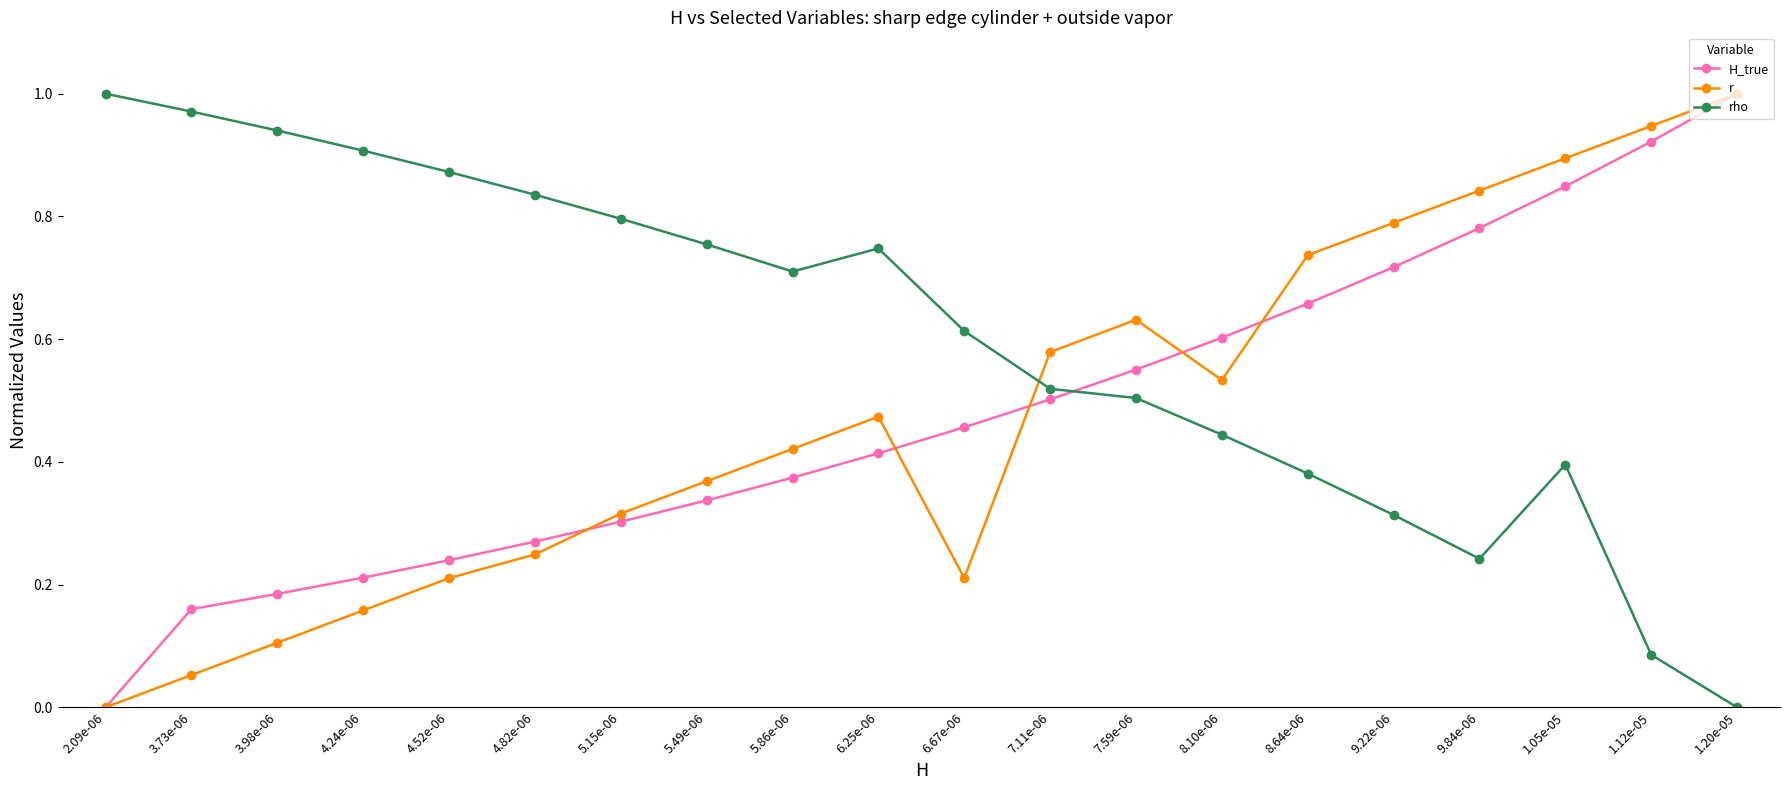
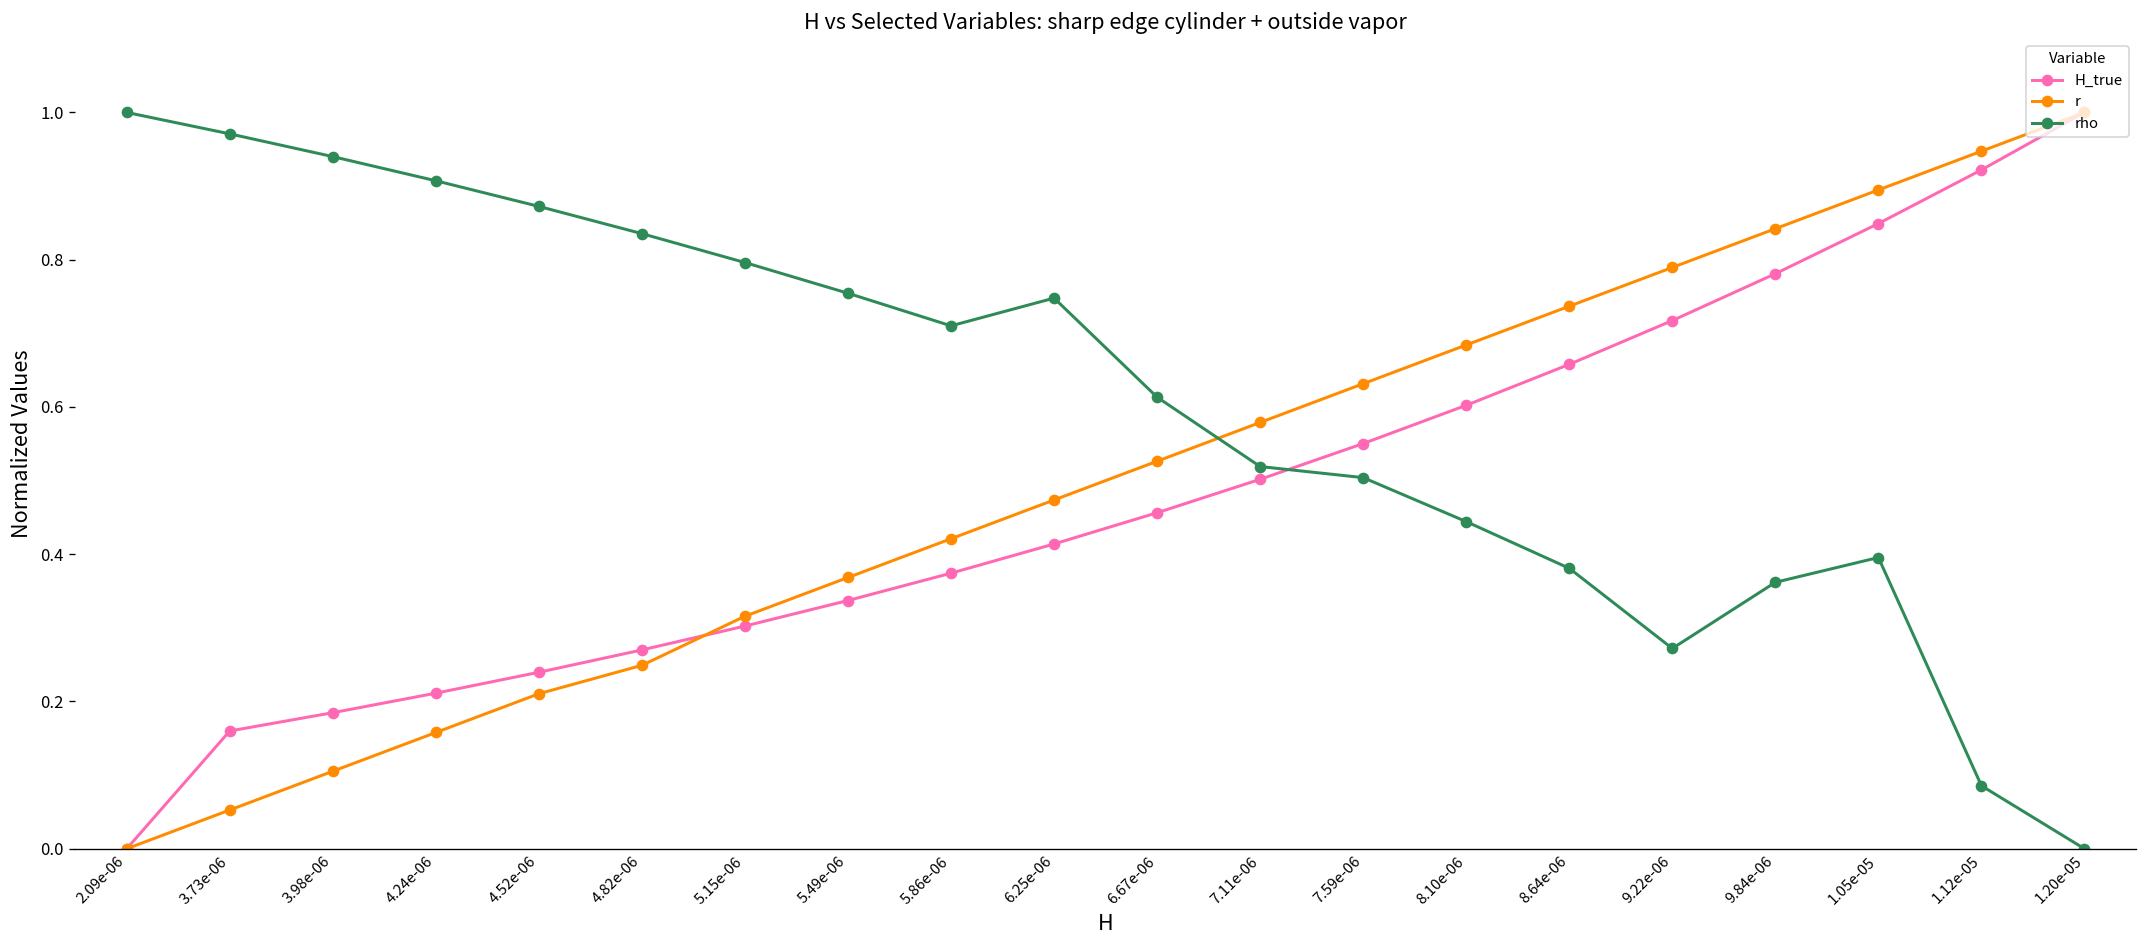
r, 6.67e-06: 0.21 -> 0.53
r, 8.10e-06: 0.53 -> 0.68
rho, 9.22e-06: 0.31 -> 0.27
rho, 9.84e-06: 0.24 -> 0.36
